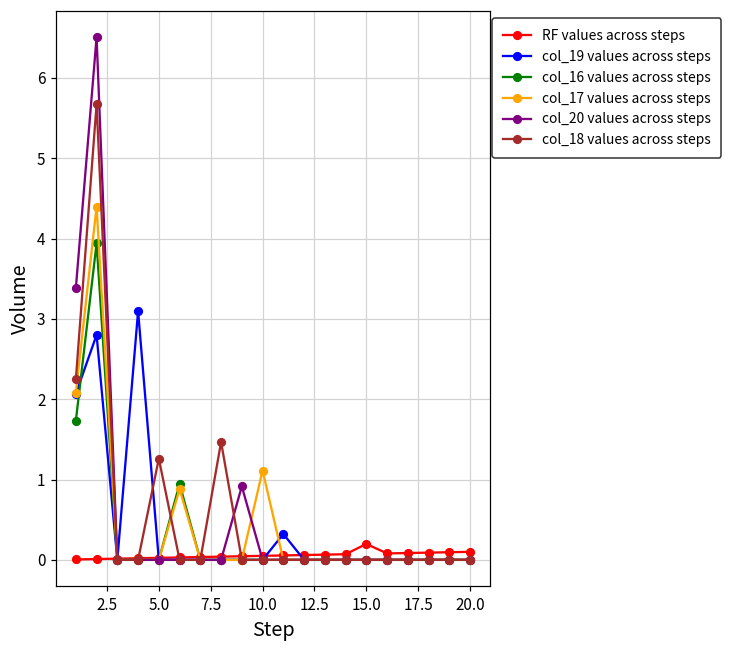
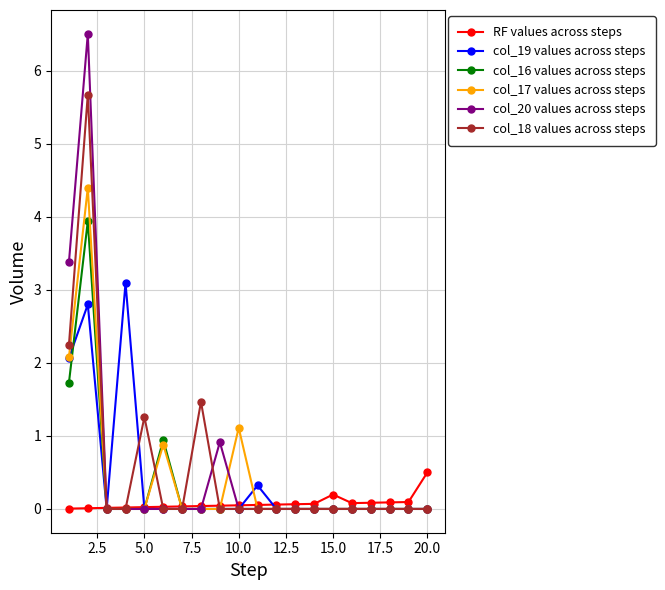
RF values across steps, 20.0: 0.1 -> 0.5
